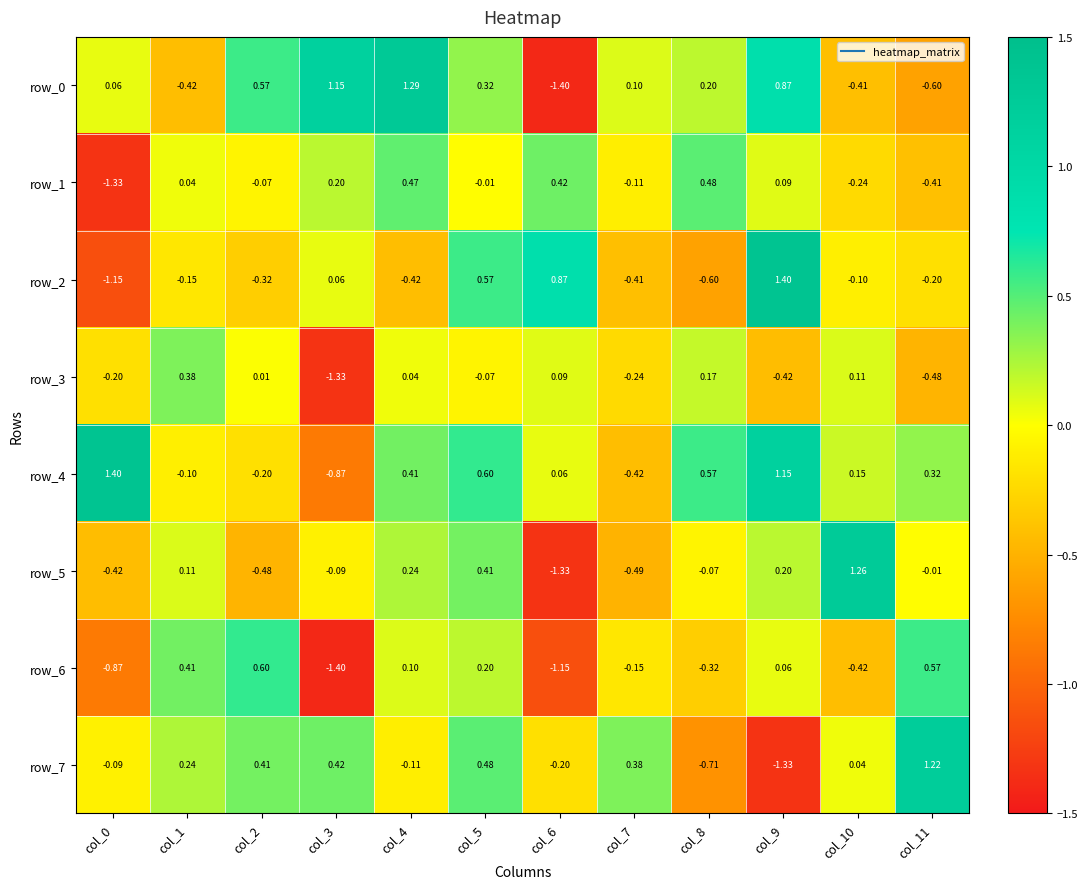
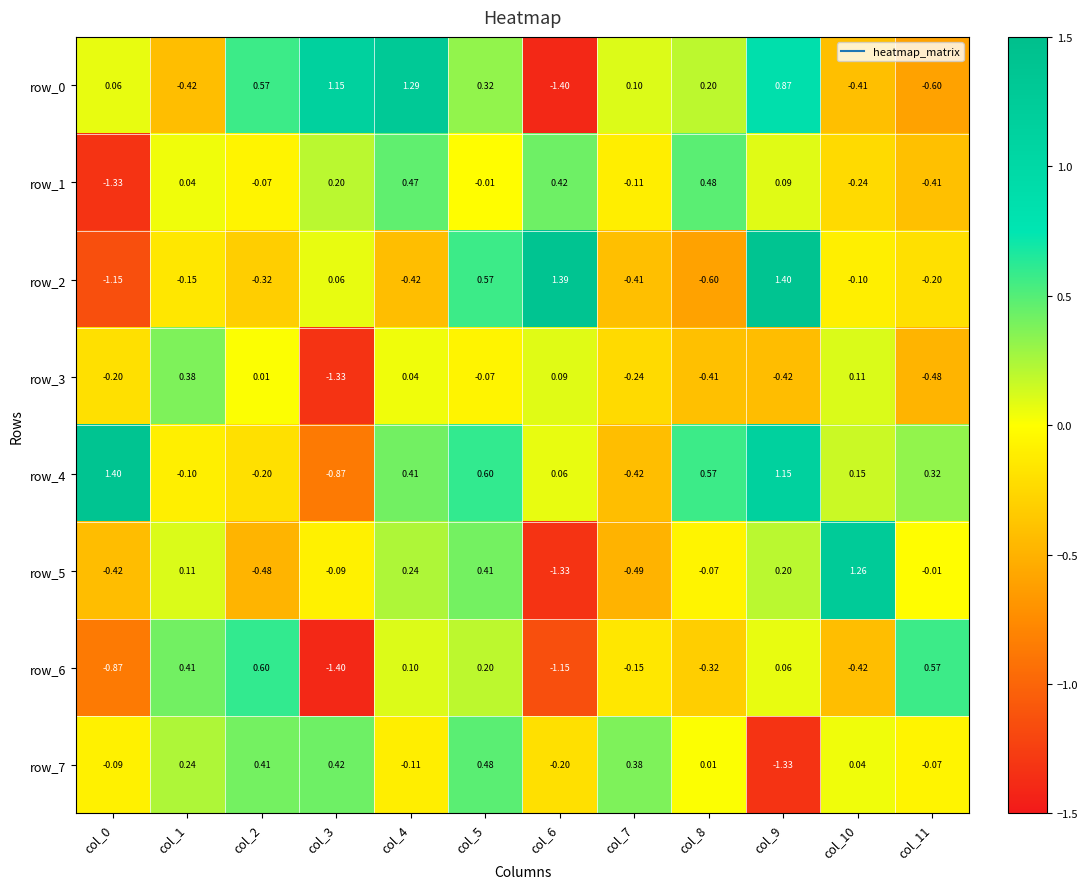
row_2, col_6: 0.87 -> 1.39
row_3, col_8: 0.17 -> -0.41
row_7, col_8: -0.71 -> 0.01
row_7, col_11: 1.22 -> -0.07
